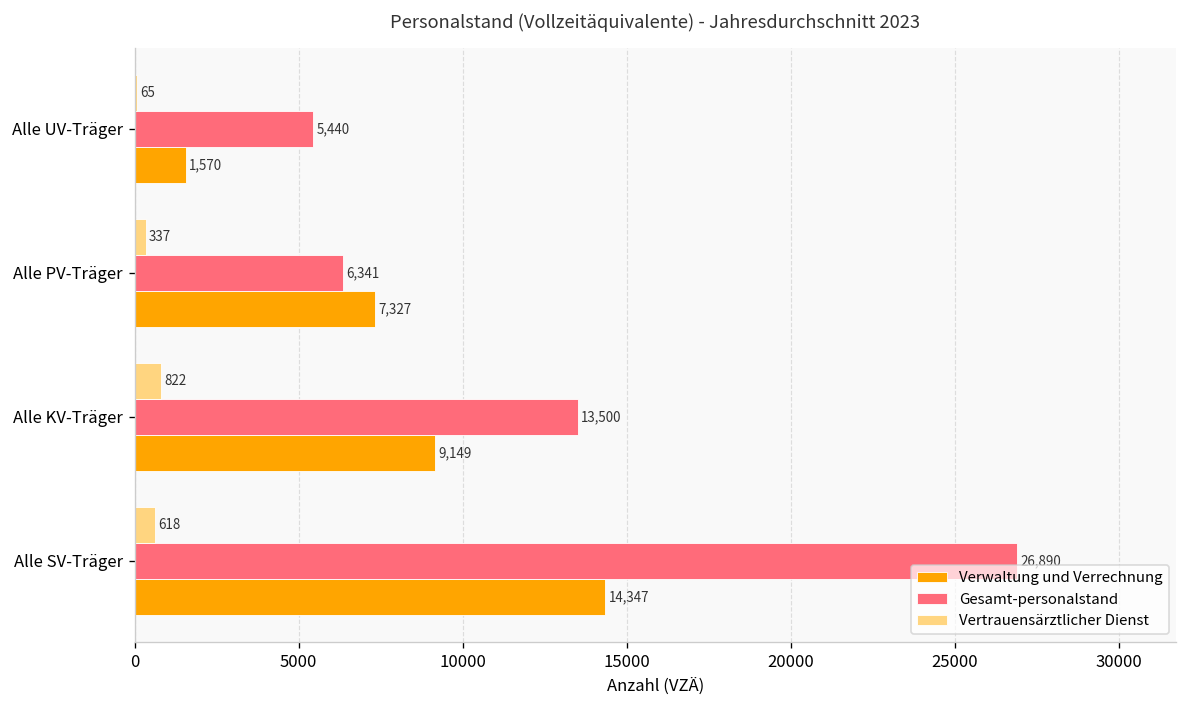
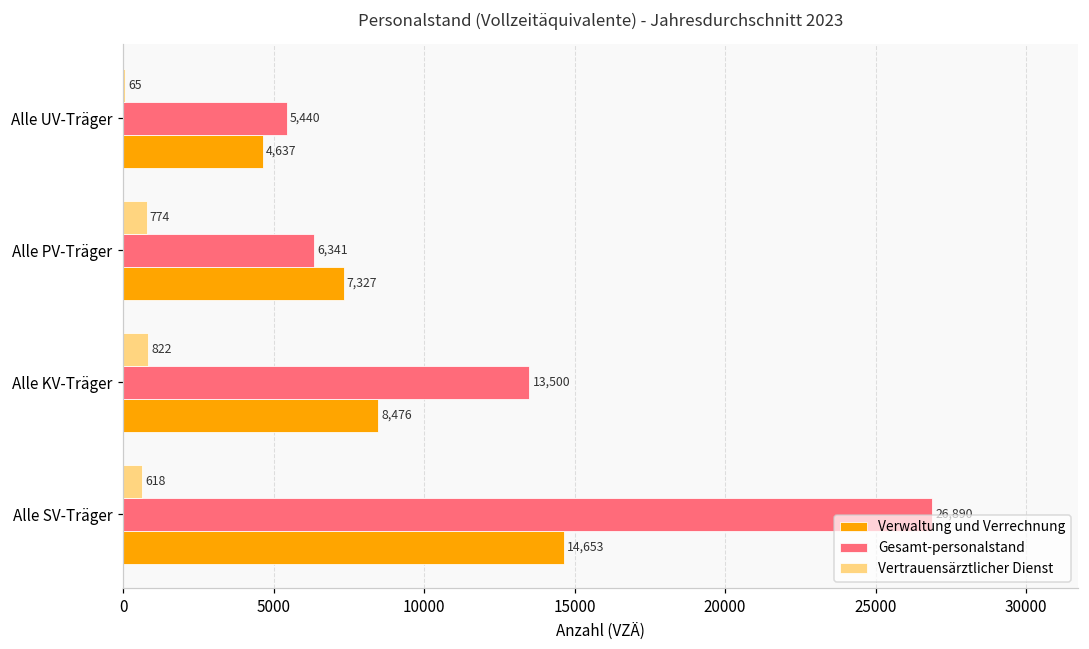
Verwaltung und Verrechnung, Alle UV-Träger: 1,570 -> 4,637
Vertrauensärztlicher Dienst, Alle PV-Träger: 337 -> 774
Verwaltung und Verrechnung, Alle KV-Träger: 9,149 -> 8,476
Verwaltung und Verrechnung, Alle SV-Träger: 14,347 -> 14,653
